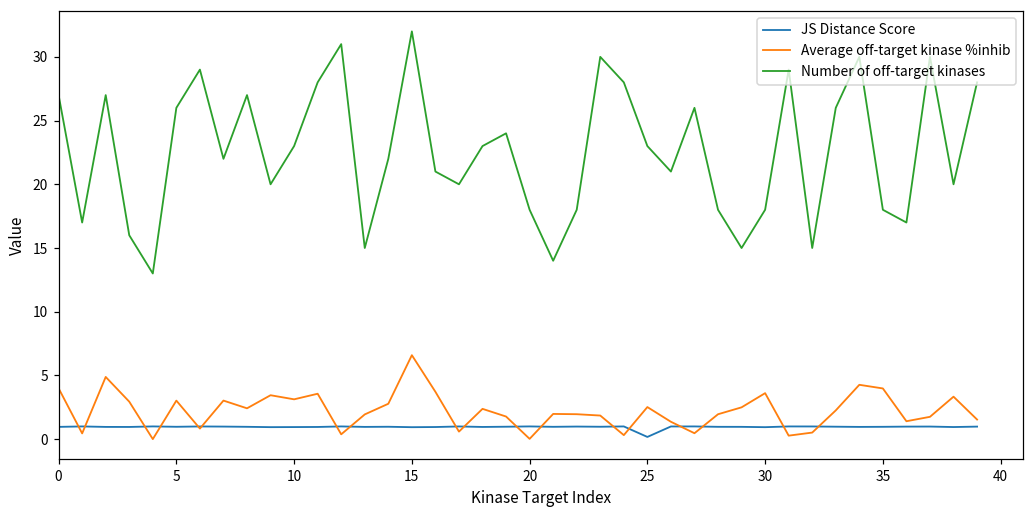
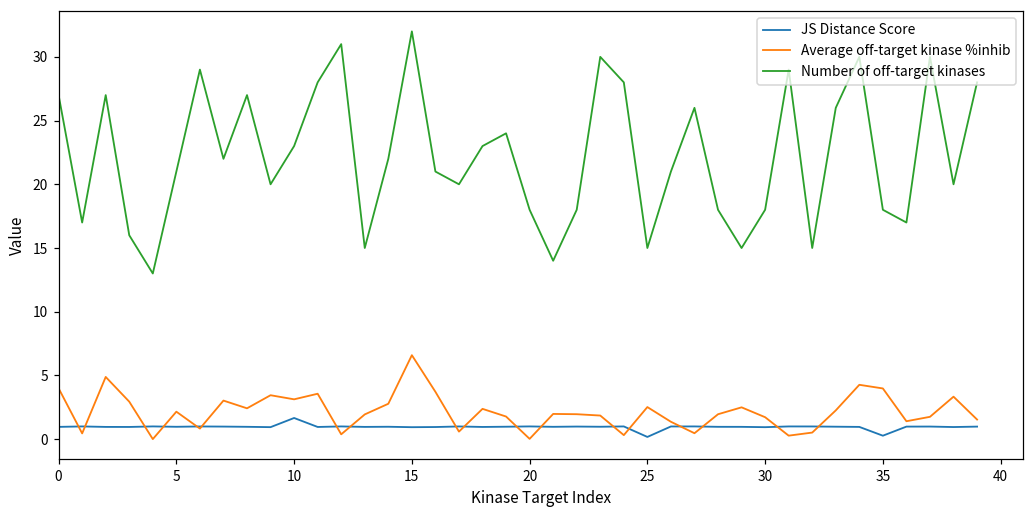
Average off-target kinase %inhib, 5: 3.0 -> 2.2
Number of off-target kinases, 5: 26 -> 21
JS Distance Score, 10: 0.9 -> 1.7
Number of off-target kinases, 25: 23 -> 15
Average off-target kinase %inhib, 30: 3.6 -> 1.7
JS Distance Score, 35: 1.0 -> 0.3
